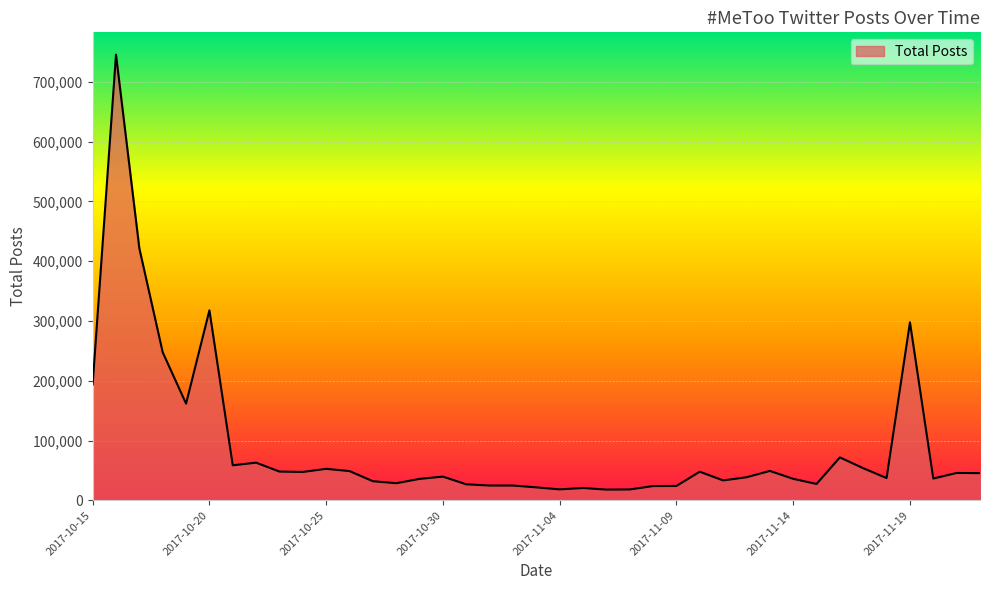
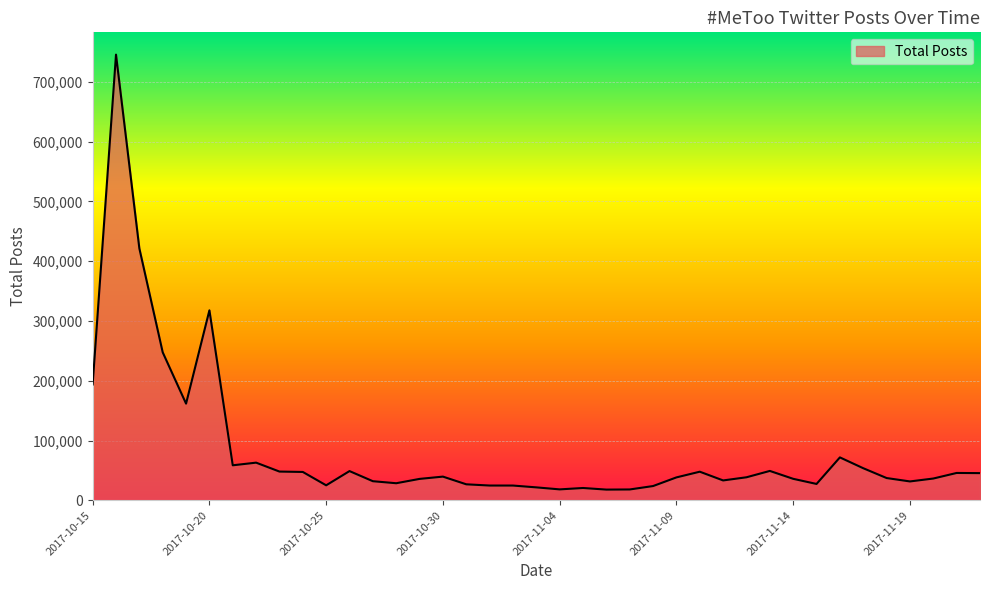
2017-10-25: 50,000 -> 30,000
2017-11-09: 20,000 -> 40,000
2017-11-19: 300,000 -> 30,000
